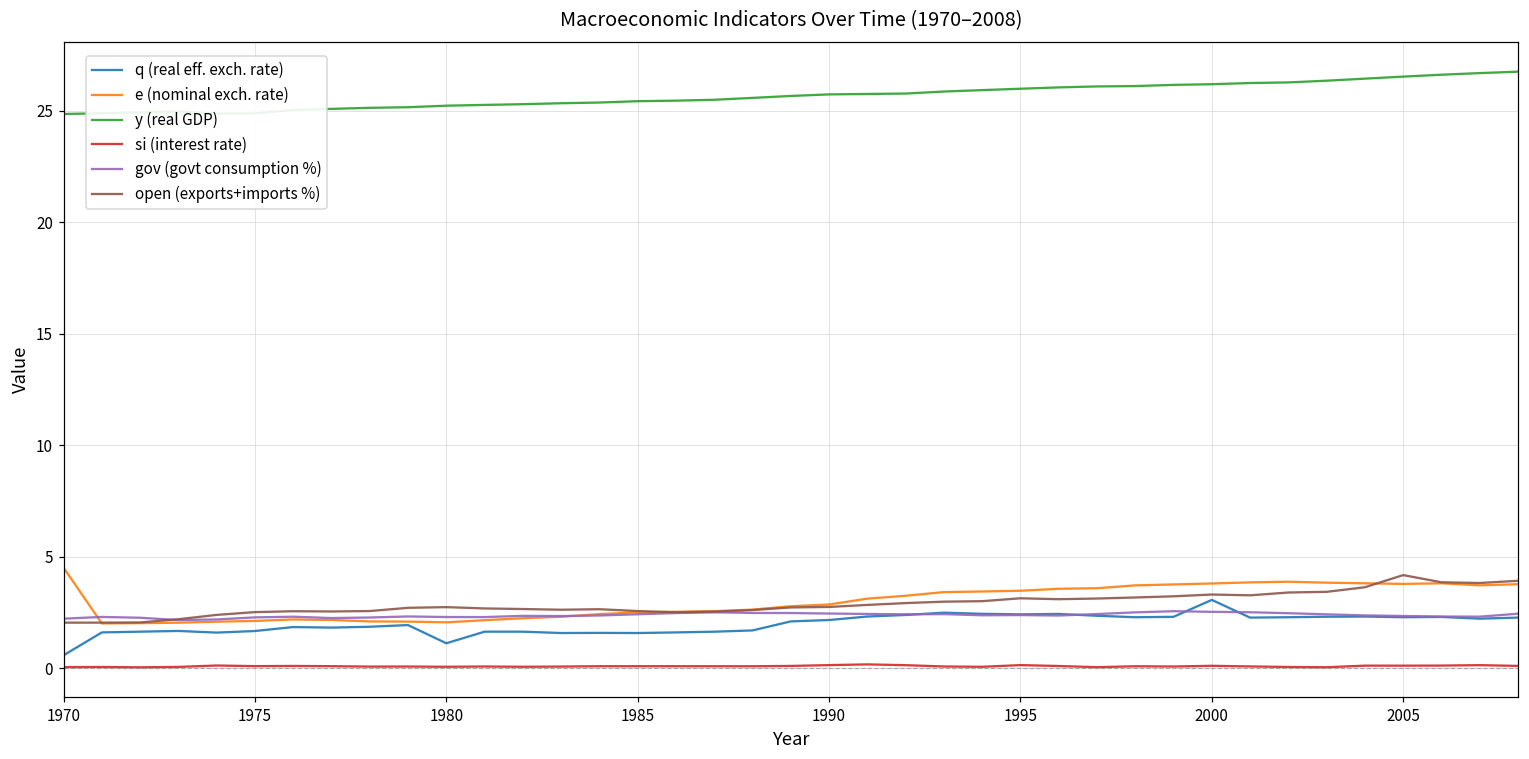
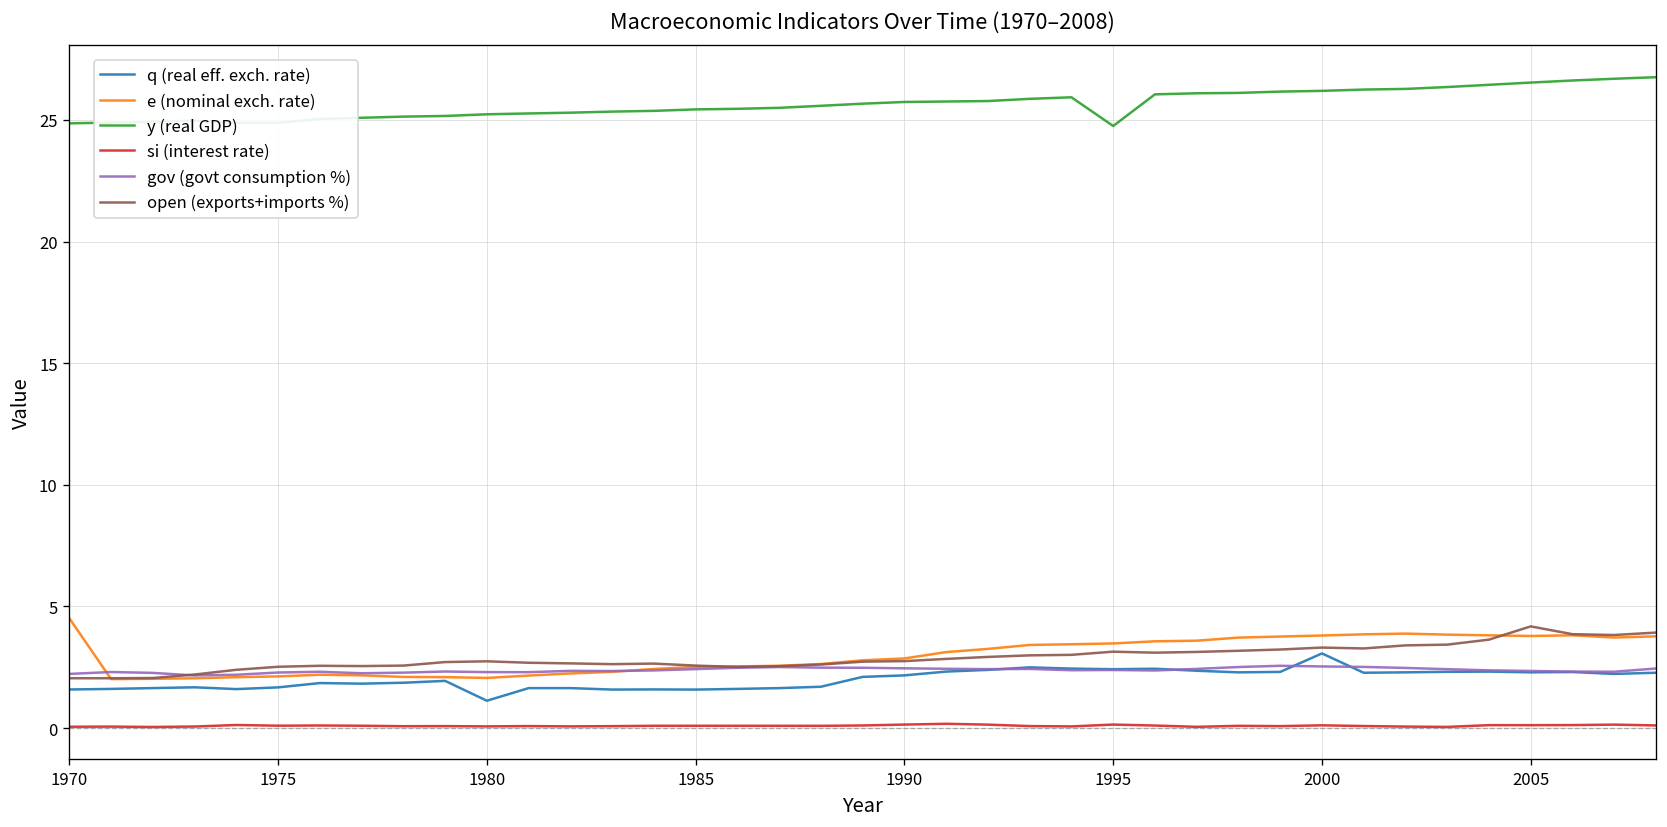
q (real eff. exch. rate), 1970: 0.6 -> 1.6
y (real GDP), 1995: 26.0 -> 24.7
